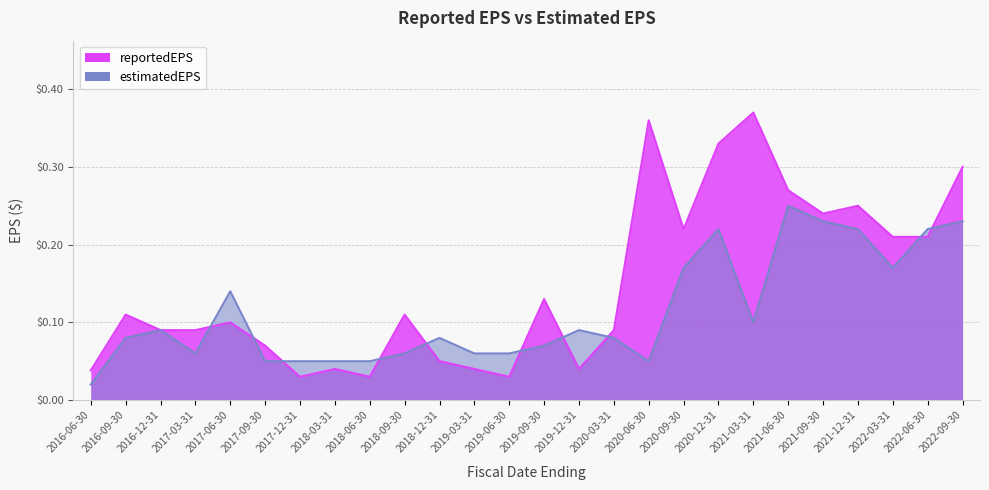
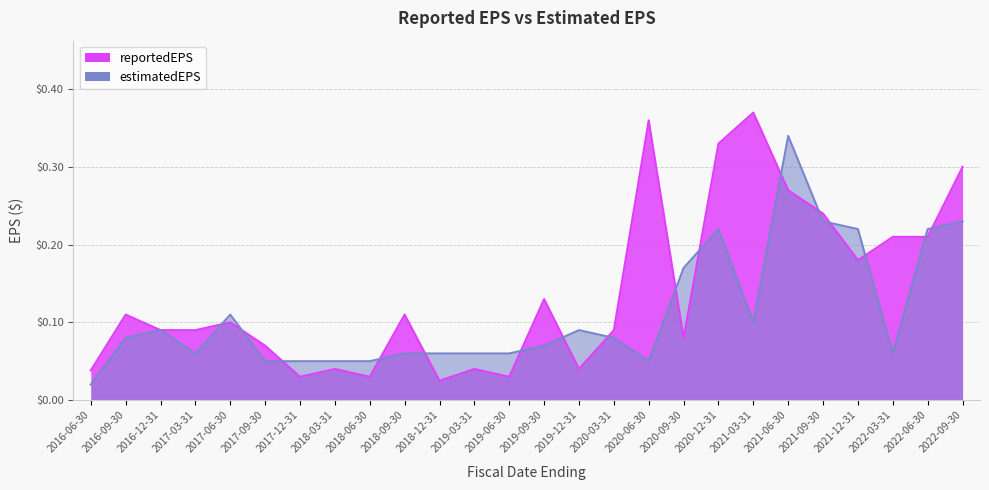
estimatedEPS, 2017-06-30: $0.14 -> $0.11
reportedEPS, 2018-12-31: $0.05 -> $0.02
estimatedEPS, 2018-12-31: $0.08 -> $0.06
reportedEPS, 2020-09-30: $0.22 -> $0.08
estimatedEPS, 2021-06-30: $0.25 -> $0.34
reportedEPS, 2021-12-31: $0.25 -> $0.18
estimatedEPS, 2022-03-31: $0.17 -> $0.06
